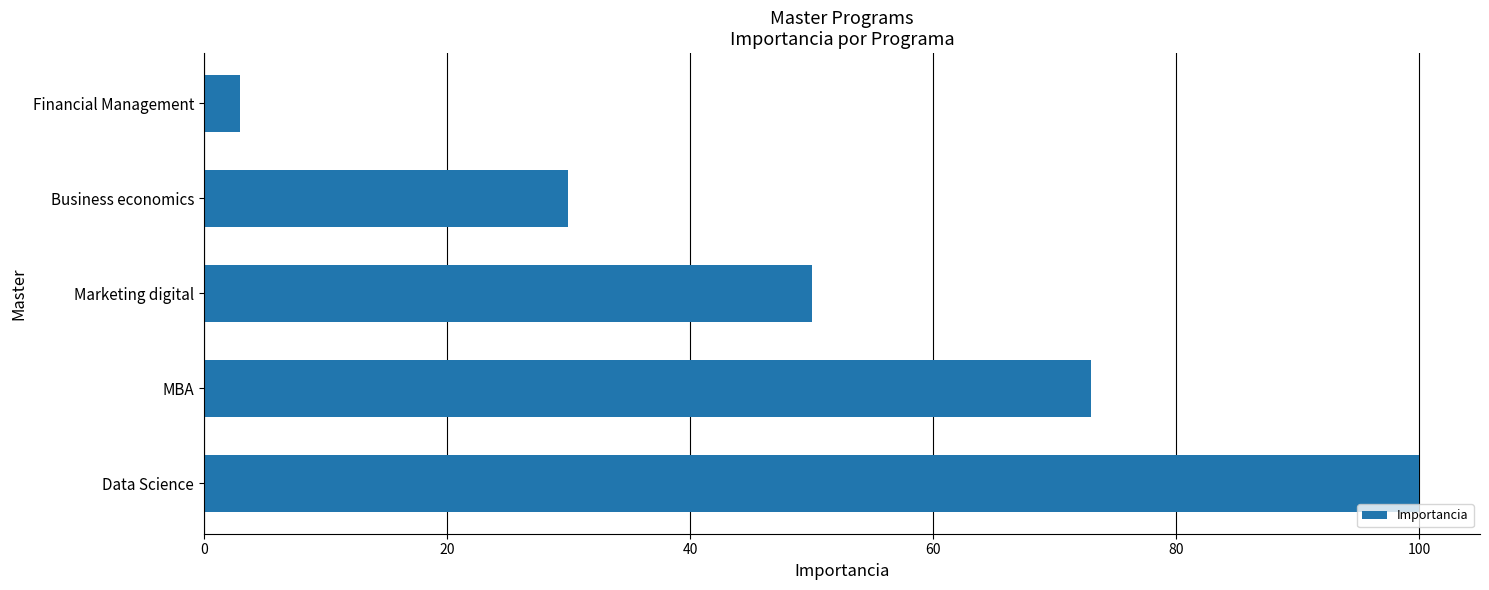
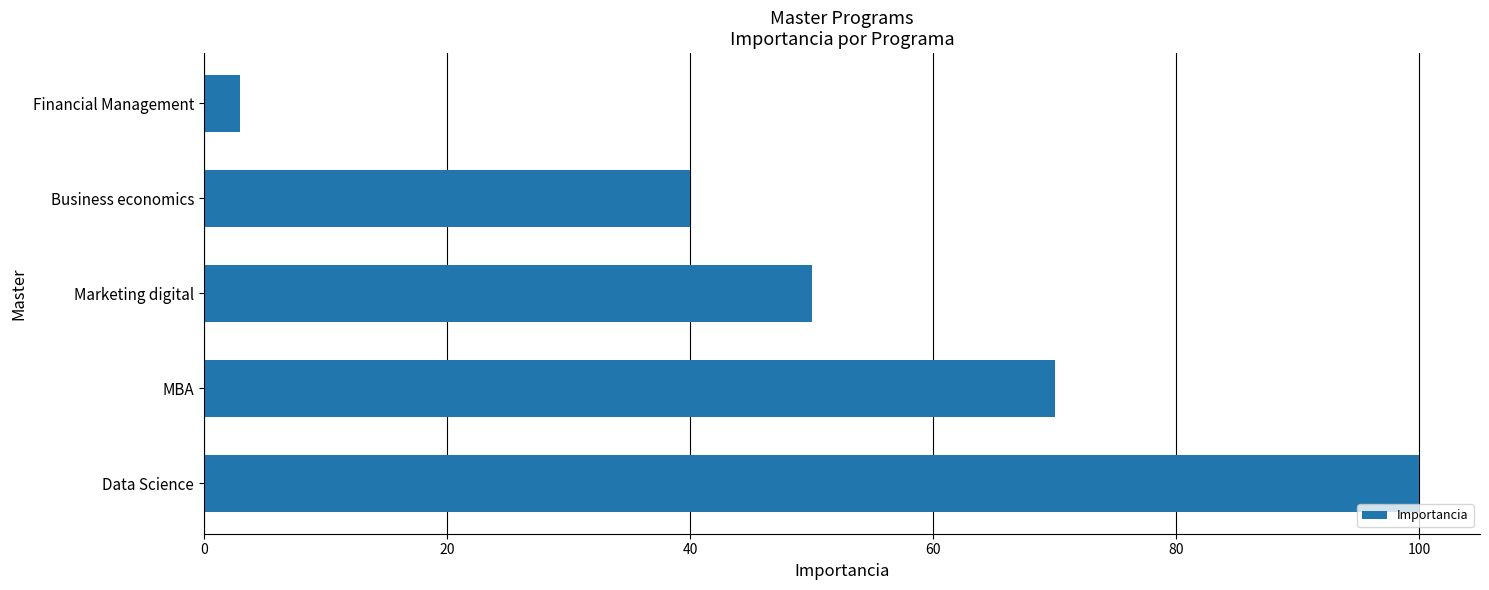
Business economics: 30 -> 40
MBA: 73 -> 70
